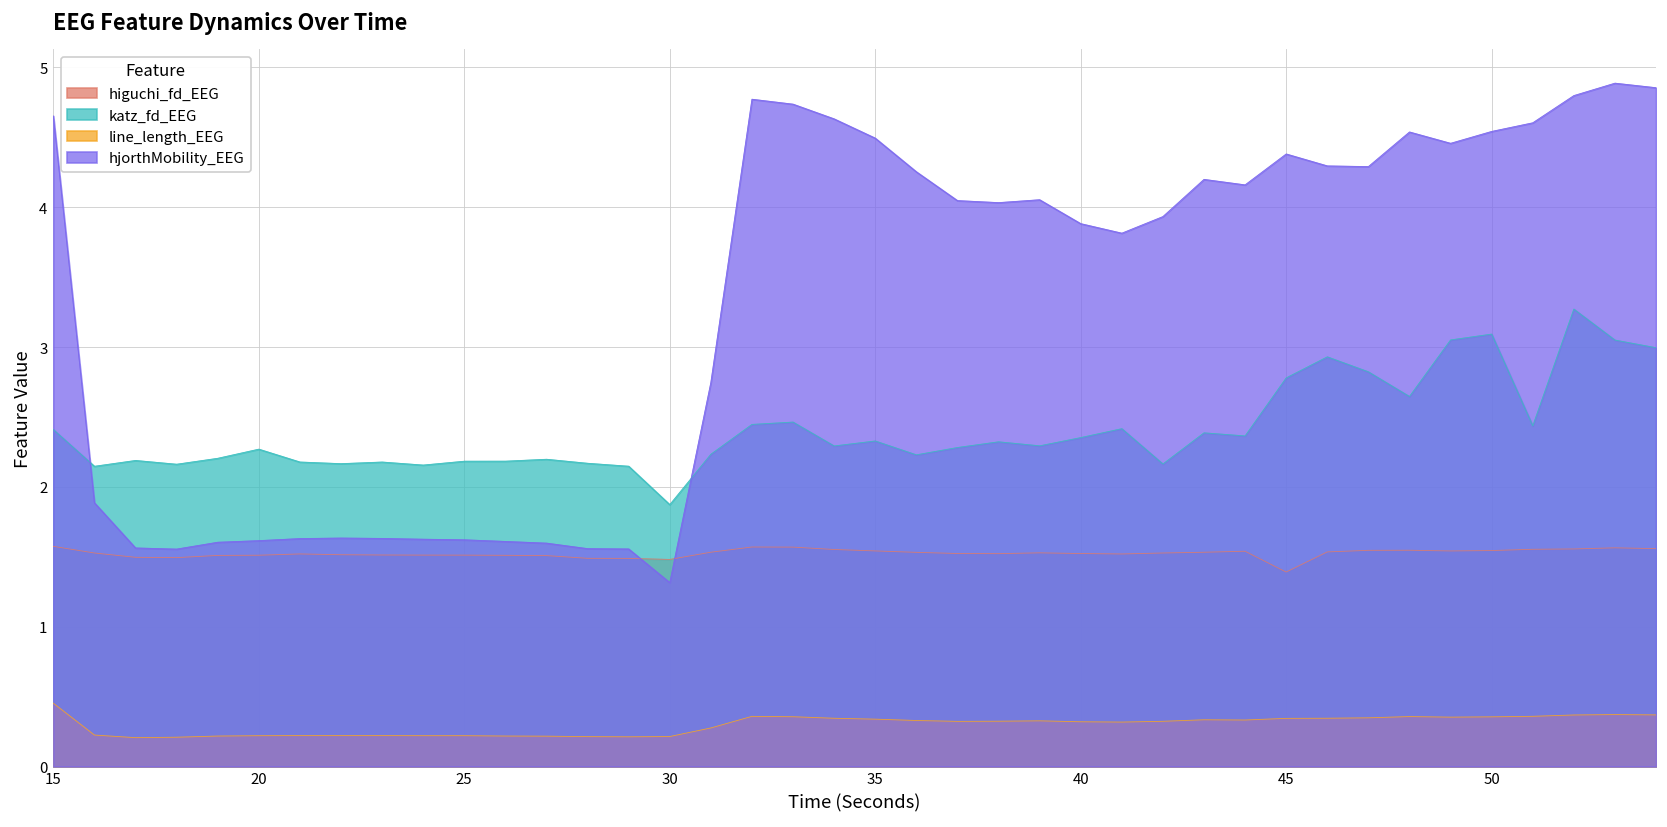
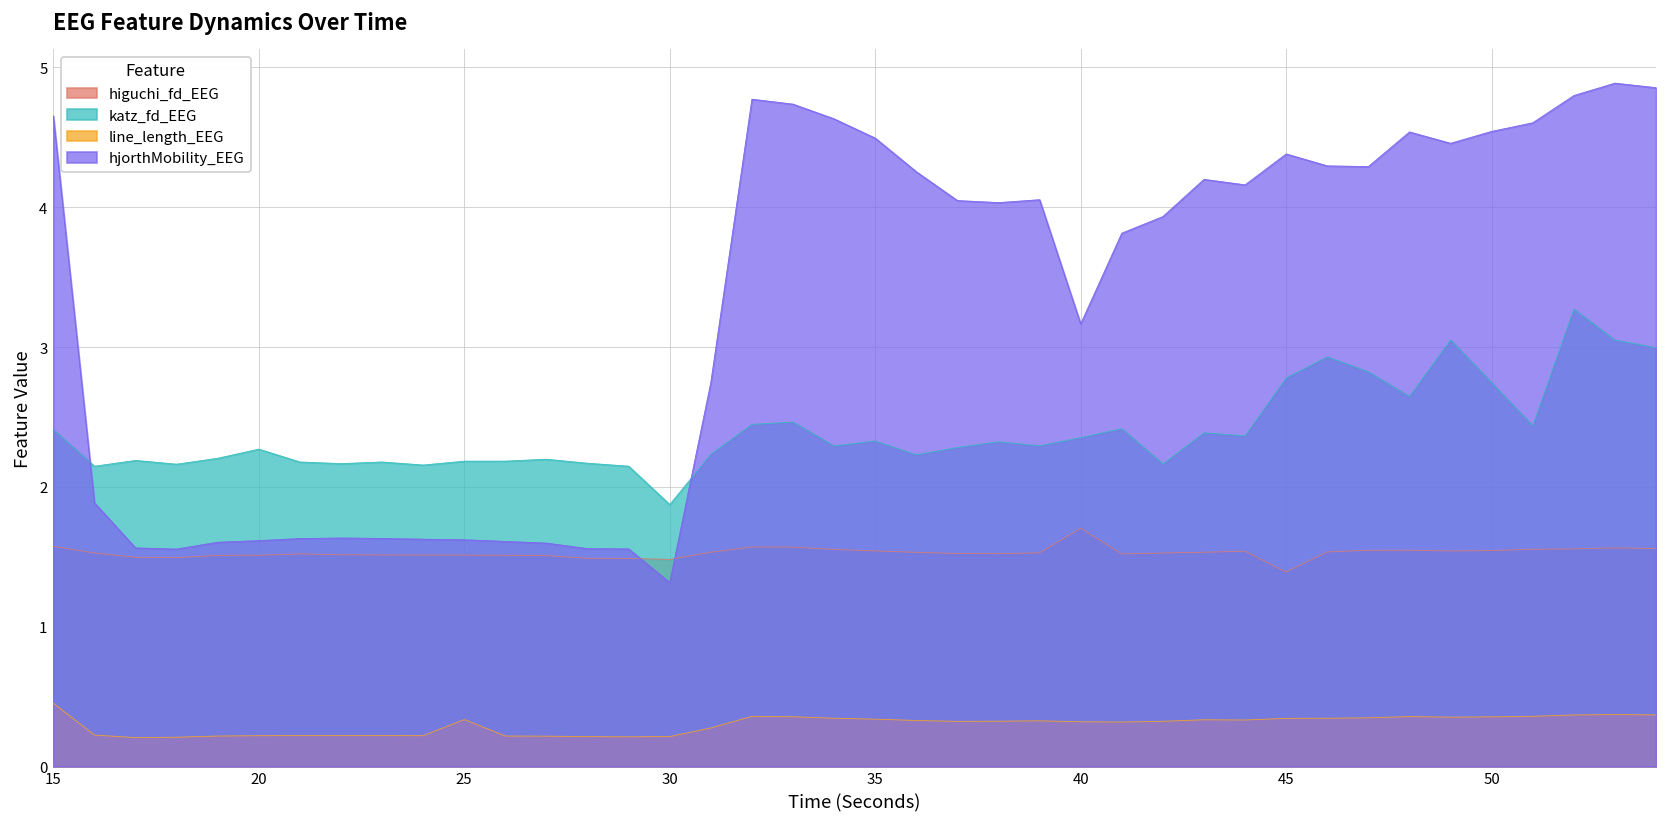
line_length_EEG, 25: 0.22 -> 0.34
higuchi_fd_EEG, 40: 1.52 -> 1.70
hjorthMobility_EEG, 40: 3.88 -> 3.17
katz_fd_EEG, 50: 3.09 -> 2.75
